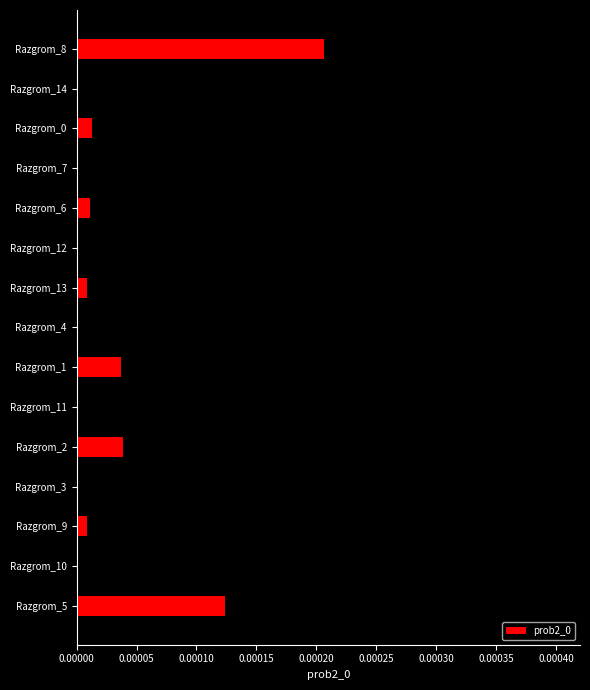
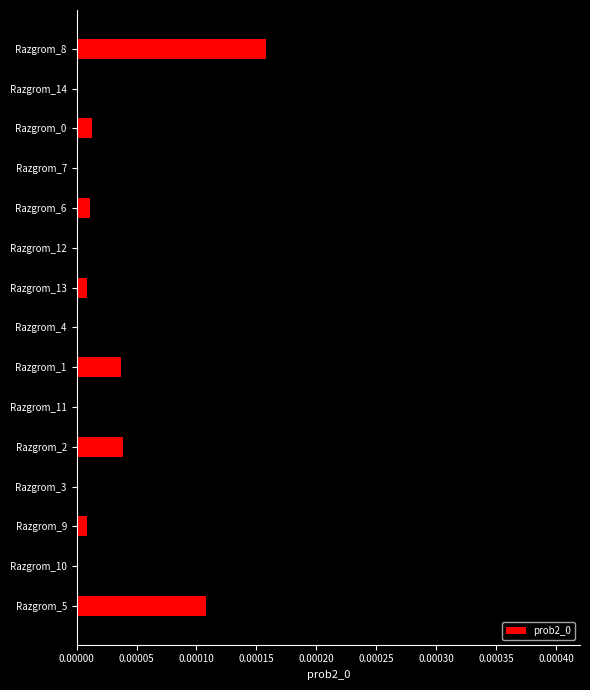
Razgrom_8: 0.000206 -> 0.000158
Razgrom_5: 0.000124 -> 0.000108
